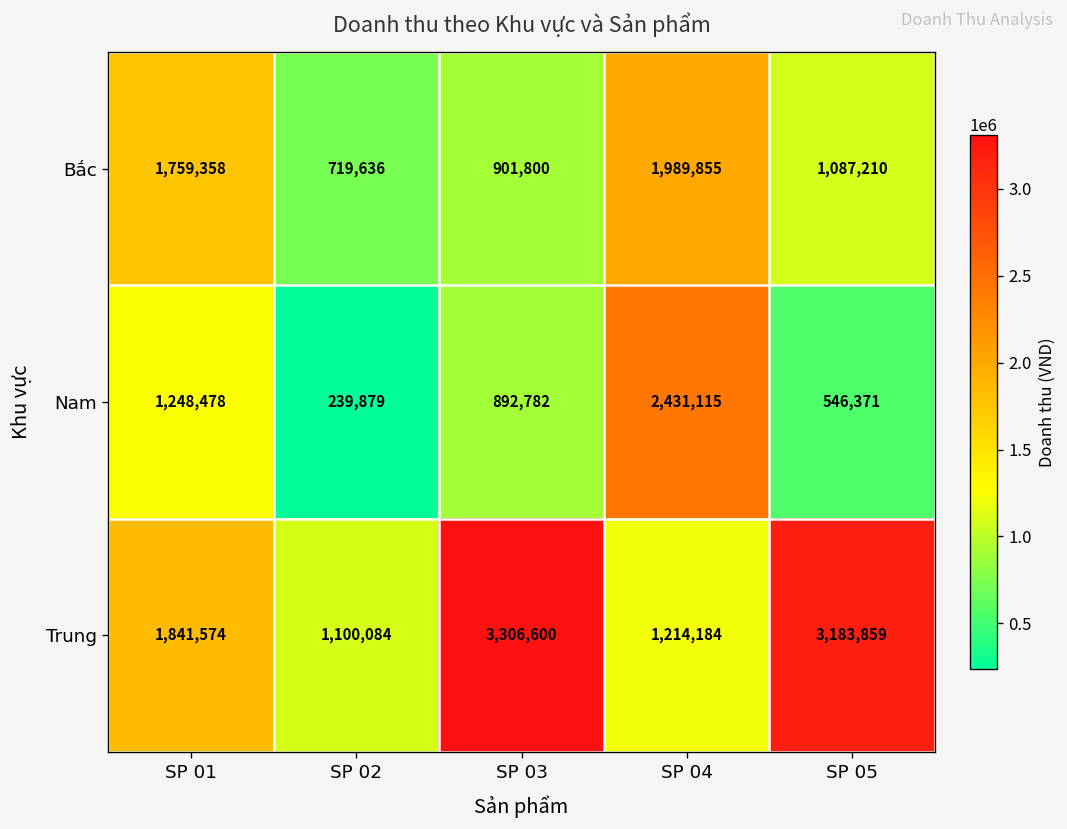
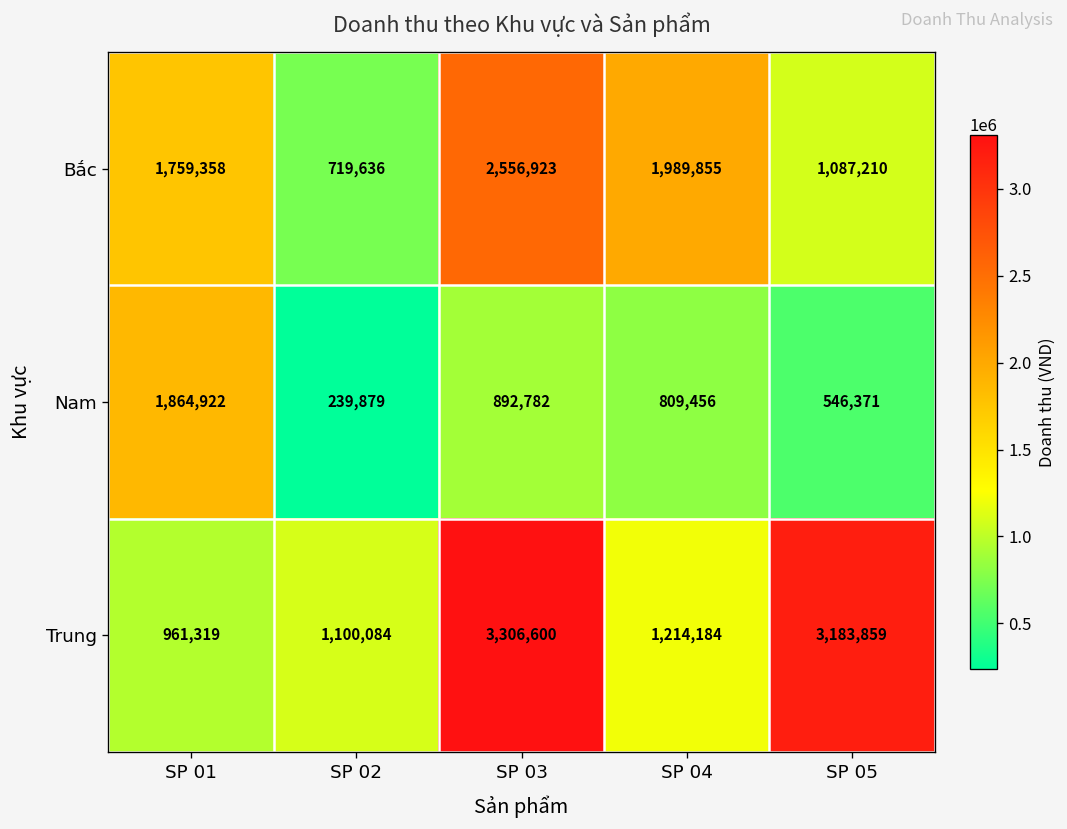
Bắc, SP 03: 901,800 -> 2,556,923
Nam, SP 01: 1,248,478 -> 1,864,922
Nam, SP 04: 2,431,115 -> 809,456
Trung, SP 01: 1,841,574 -> 961,319
